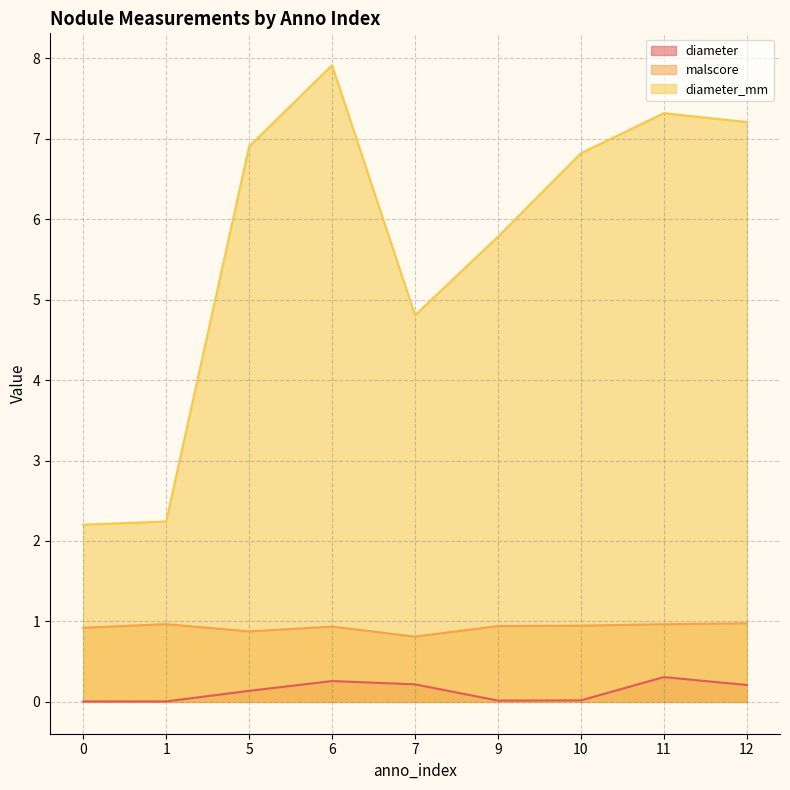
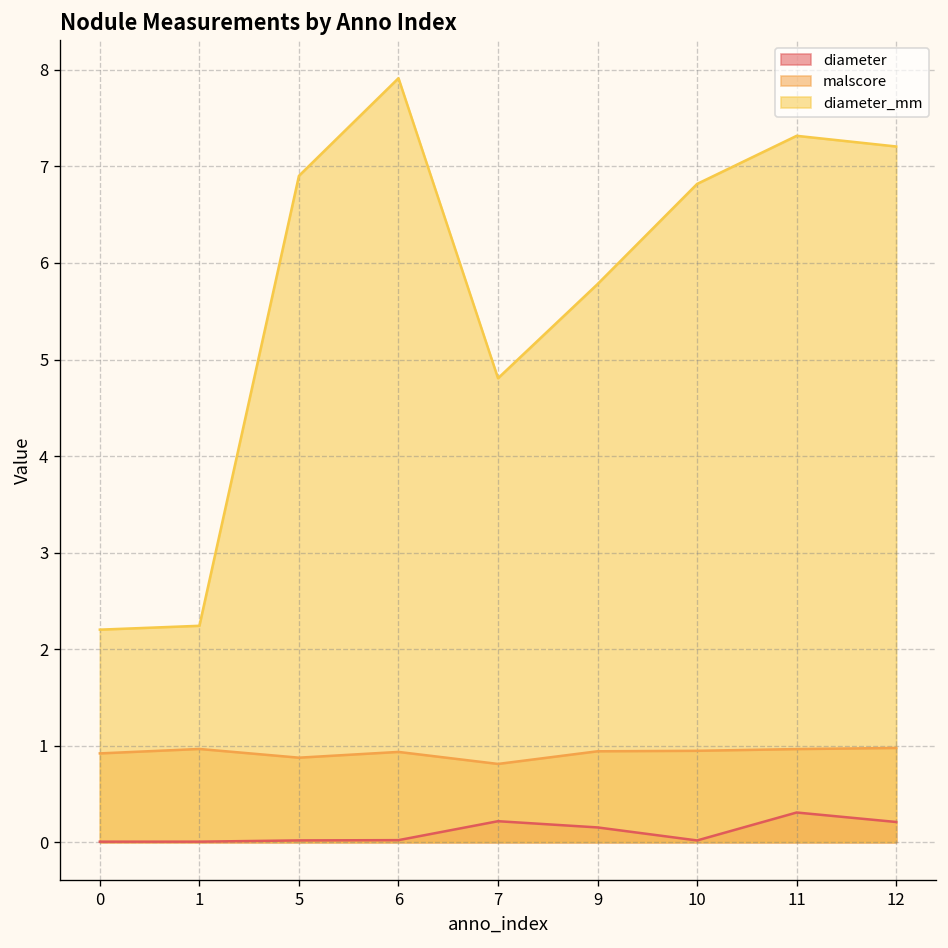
diameter, 5: 0.1 -> 0.0
diameter, 6: 0.3 -> 0.0
diameter, 9: 0.0 -> 0.2
